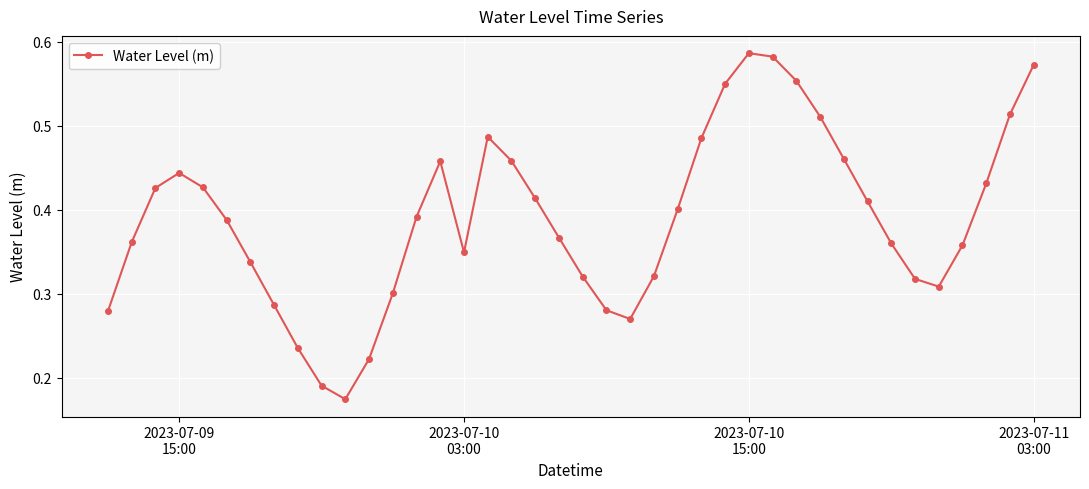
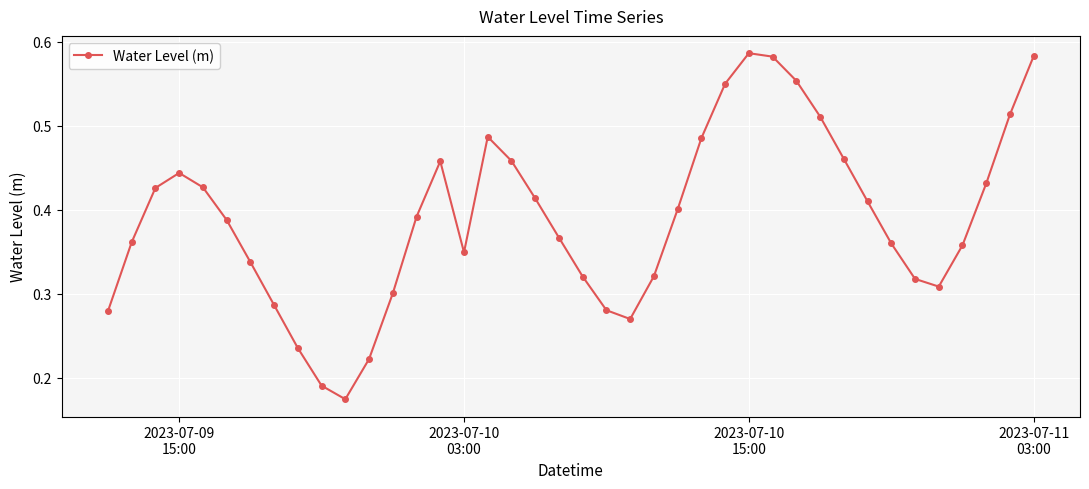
2023-07-11 03:00: 0.57 -> 0.58
